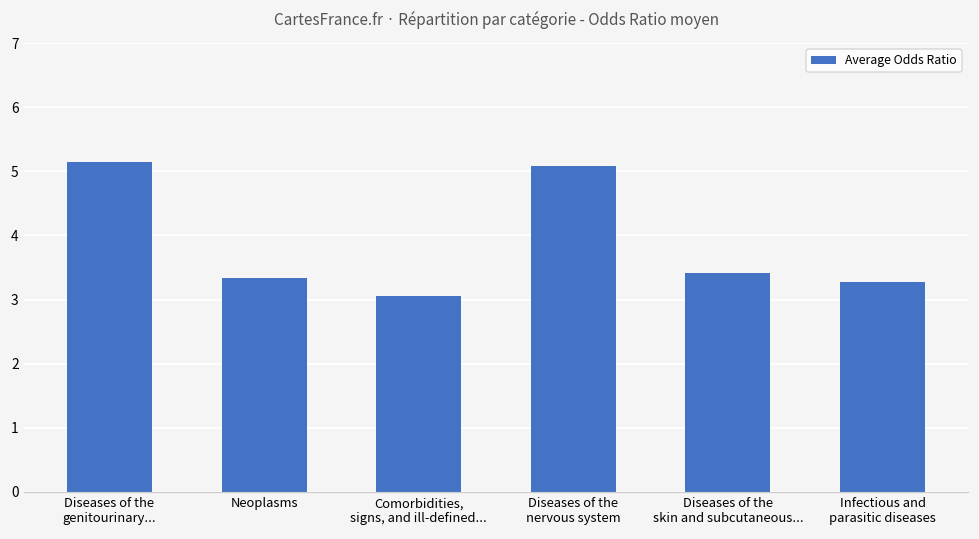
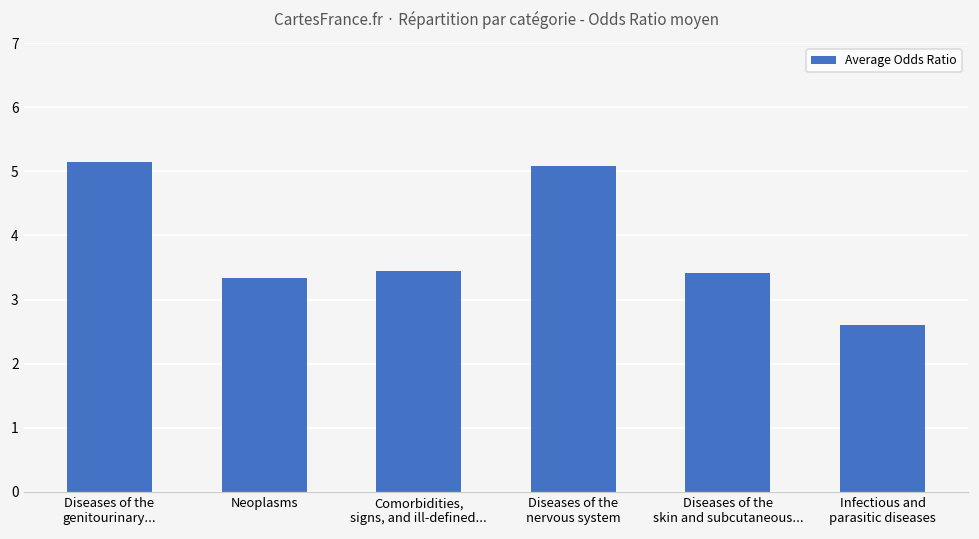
Comorbidities, signs, and ill-defined...: 3.1 -> 3.4
Infectious and parasitic diseases: 3.3 -> 2.6
